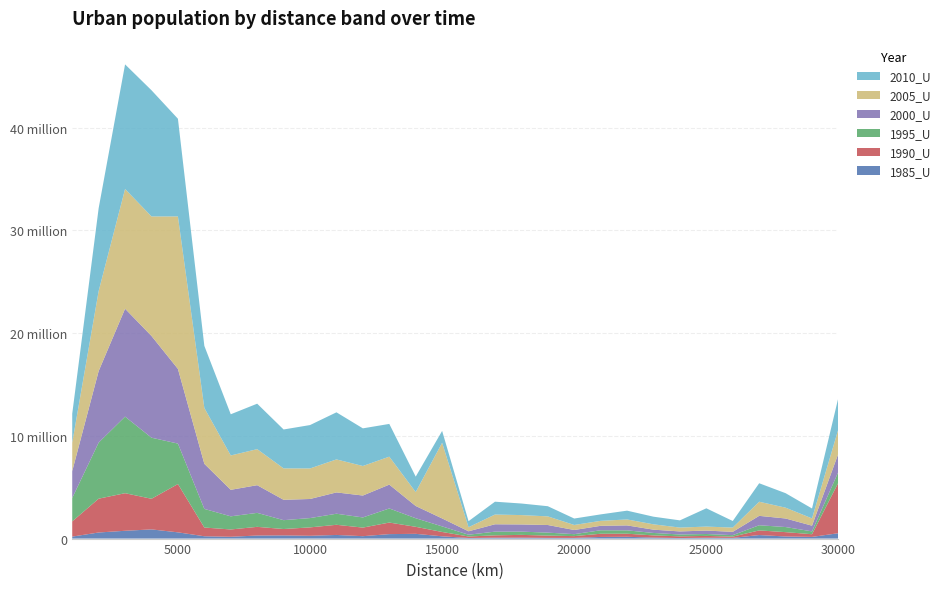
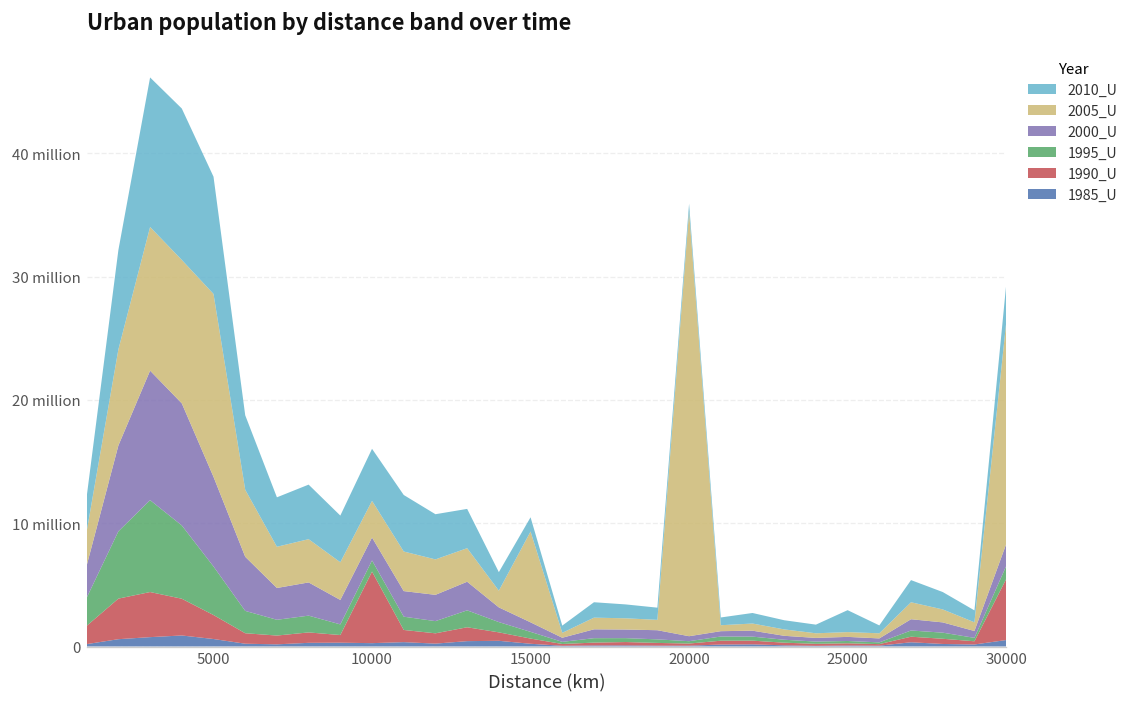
1990_U, 5000: 4.7 million -> 1.9 million
1990_U, 10000: 0.8 million -> 5.8 million
2005_U, 20000: 0.5 million -> 34.4 million
2005_U, 30000: 2.4 million -> 17.9 million
